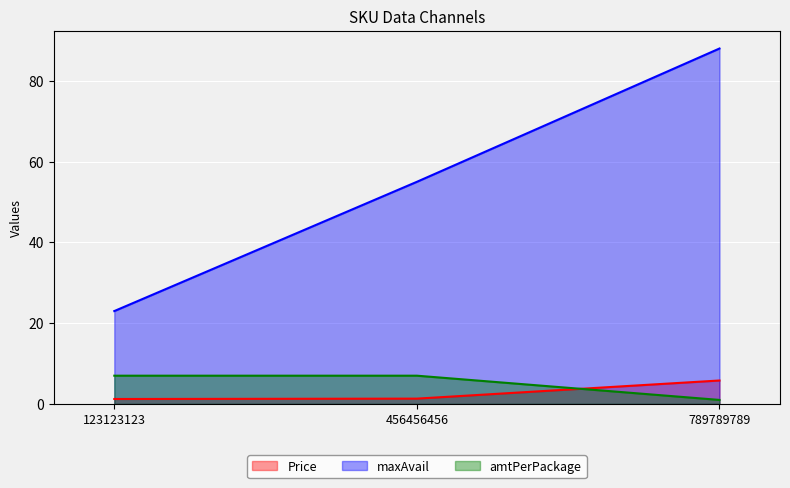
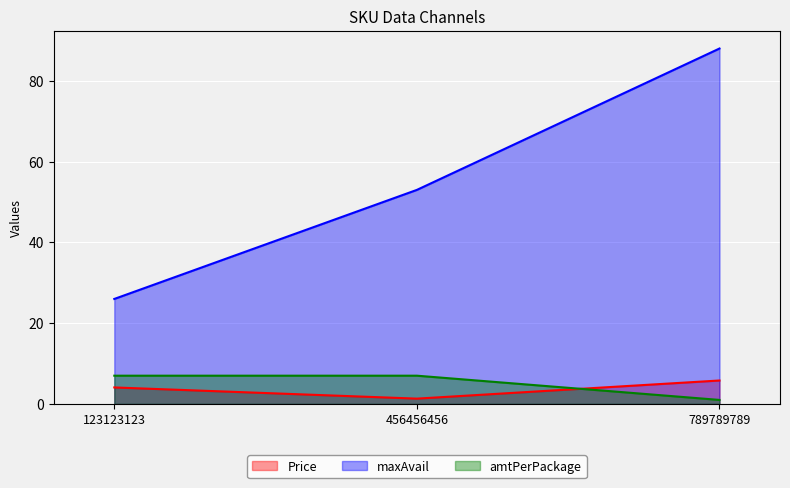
Price, 123123123: 1 -> 4
maxAvail, 123123123: 23 -> 26
maxAvail, 456456456: 55 -> 53
